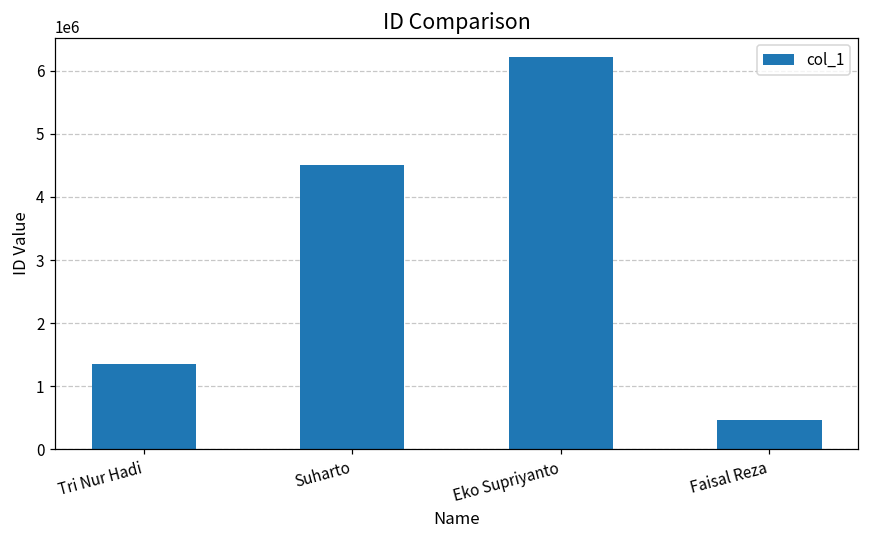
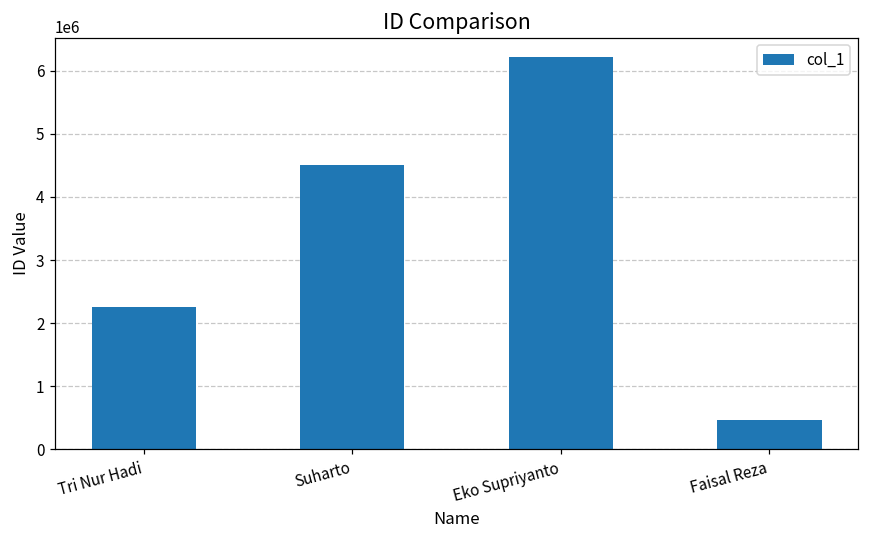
Tri Nur Hadi: 1400000 -> 2300000
